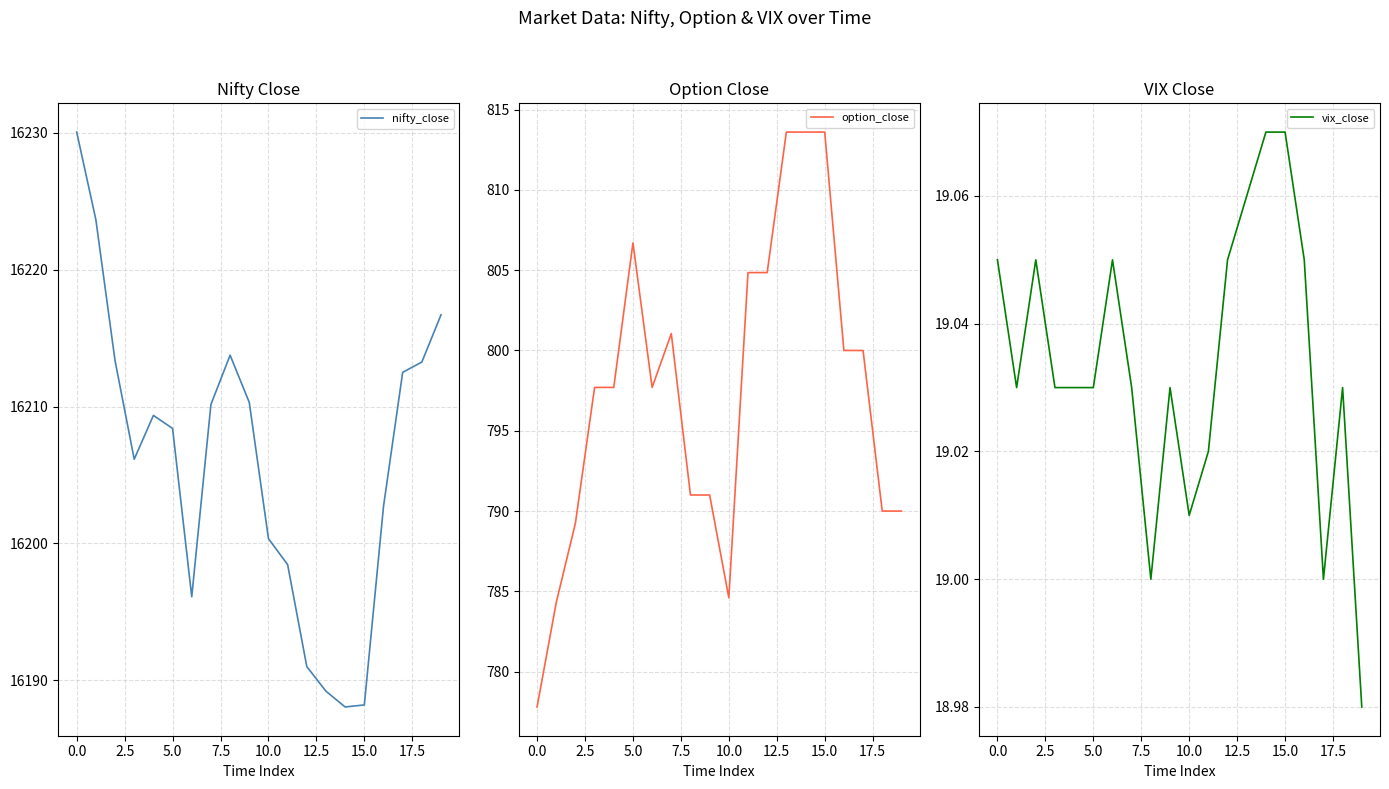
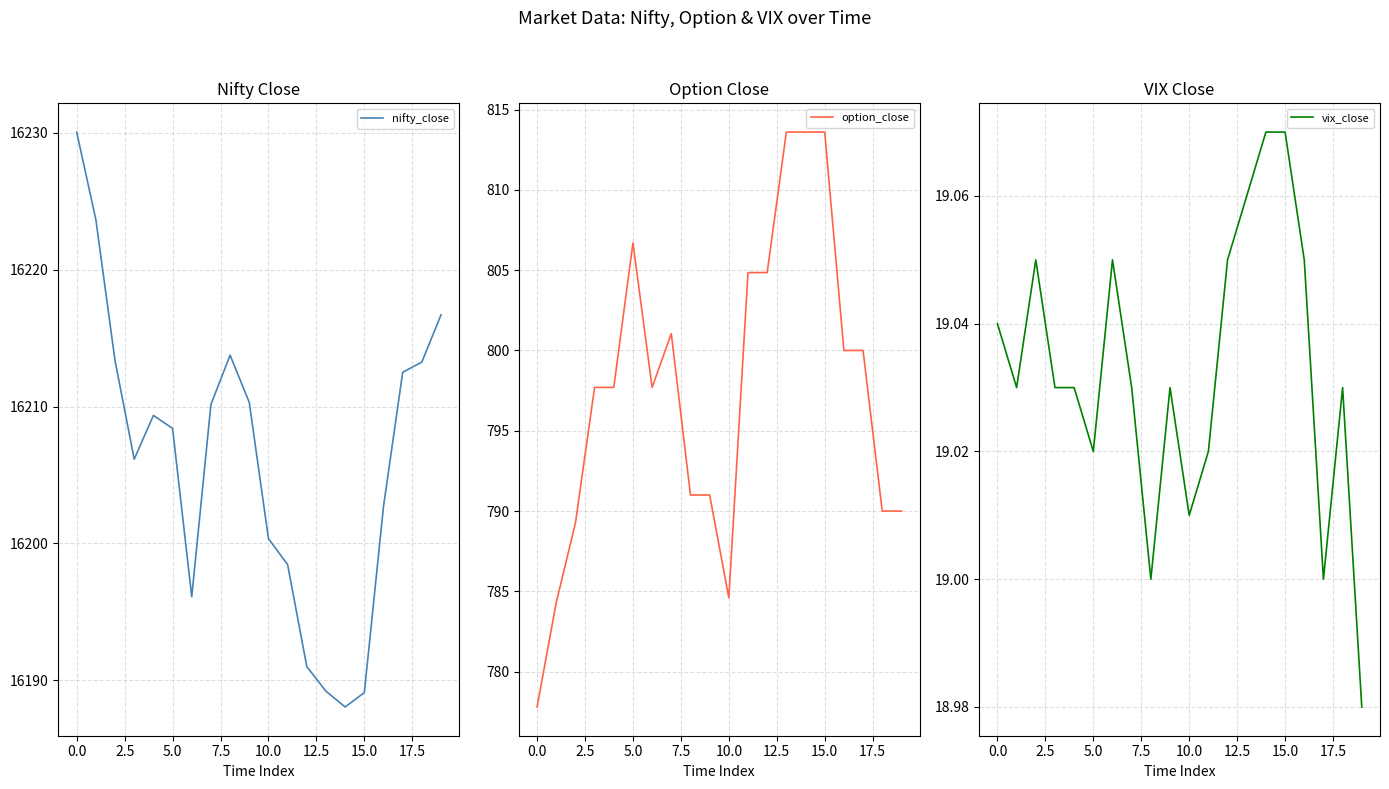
Nifty Close, 15.0: 16188.2 -> 16189.1
VIX Close, 0.0: 19.05 -> 19.04
VIX Close, 5.0: 19.03 -> 19.02
